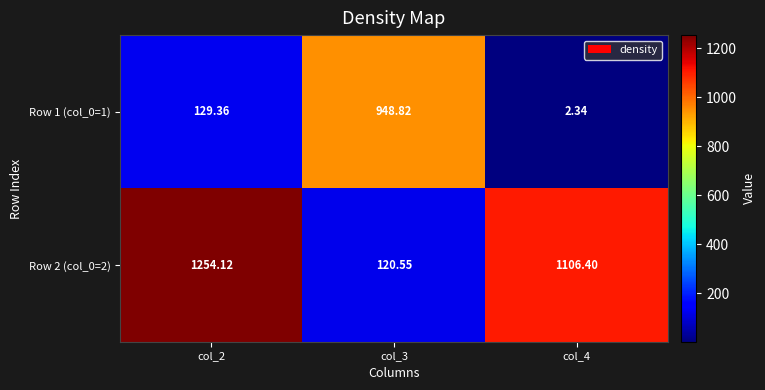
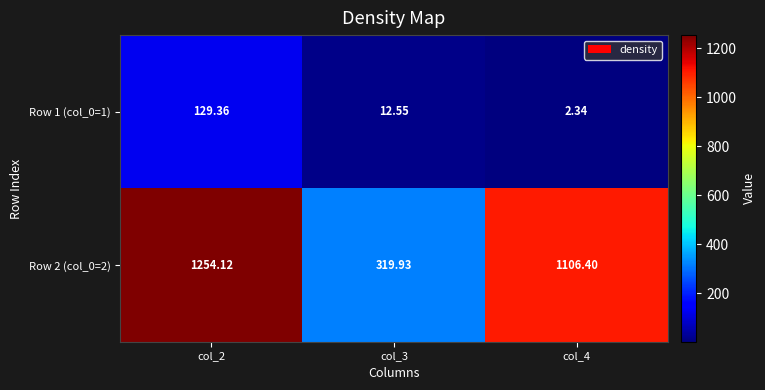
Row 1 (col_0=1), col_3: 948.82 -> 12.55
Row 2 (col_0=2), col_3: 120.55 -> 319.93
